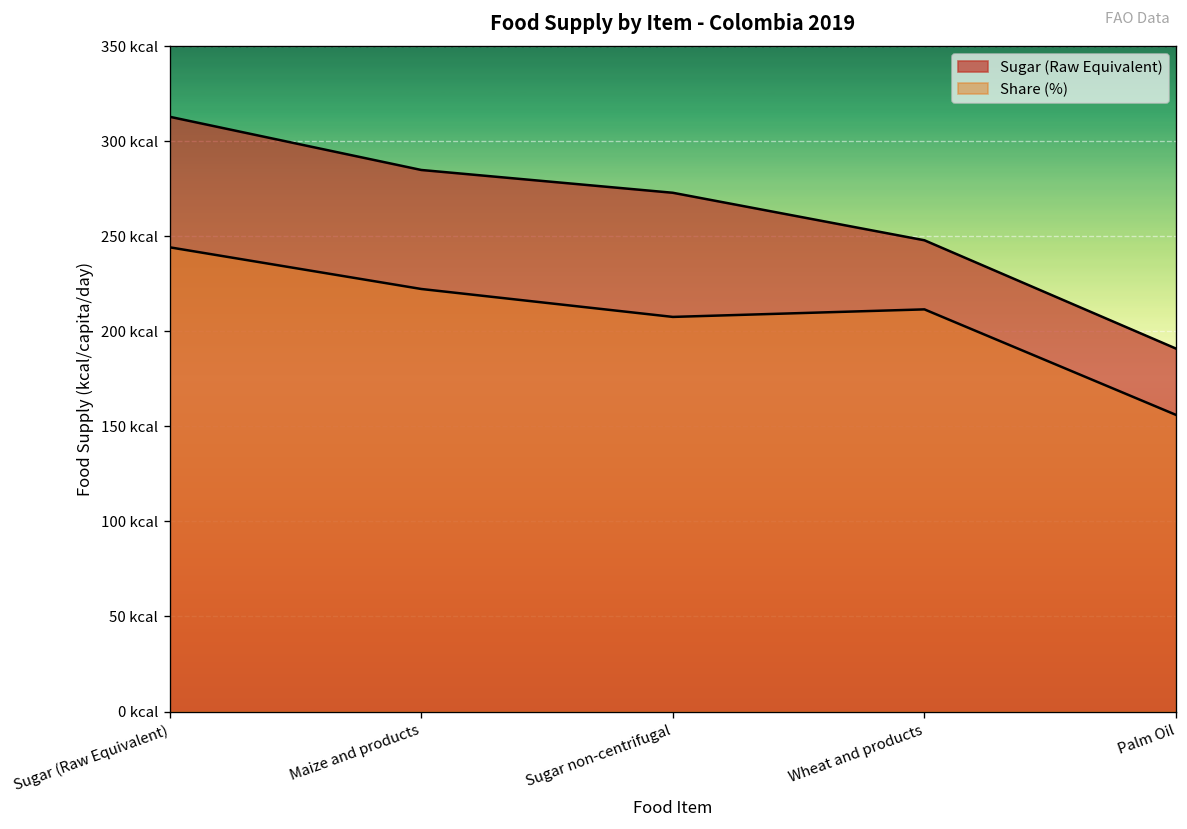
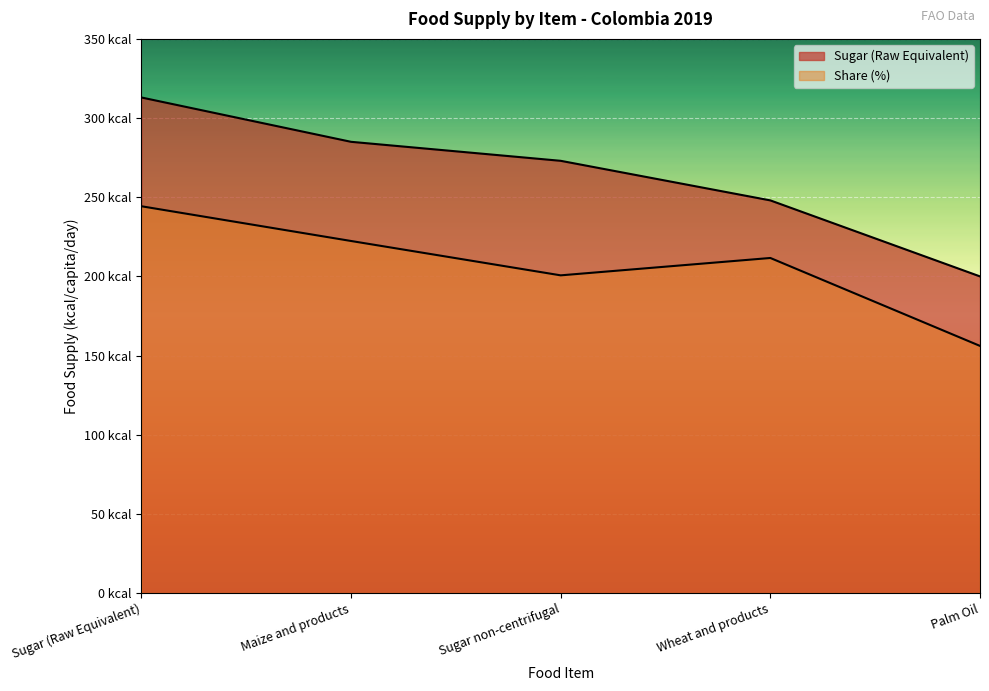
Share (%), Sugar non-centrifugal: 208 kcal -> 201 kcal
Sugar (Raw Equivalent), Palm Oil: 191 kcal -> 200 kcal
